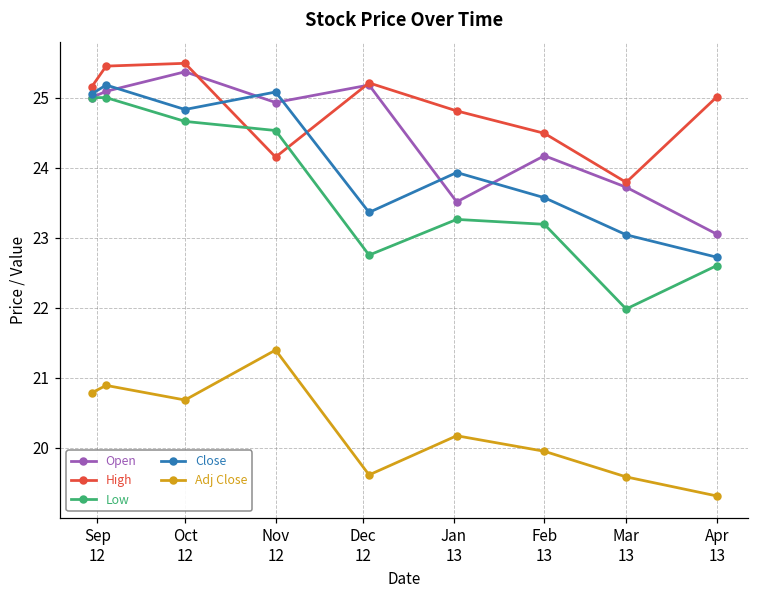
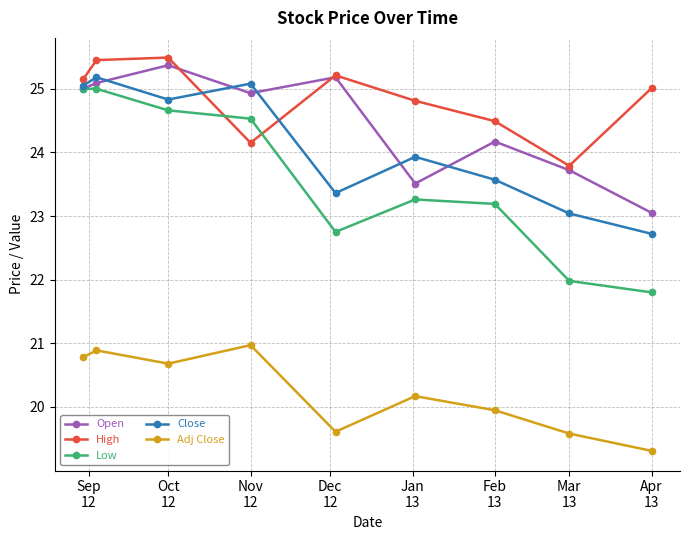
Adj Close, Nov 12: 21.4 -> 21.0
Low, Apr 13: 22.6 -> 21.8
